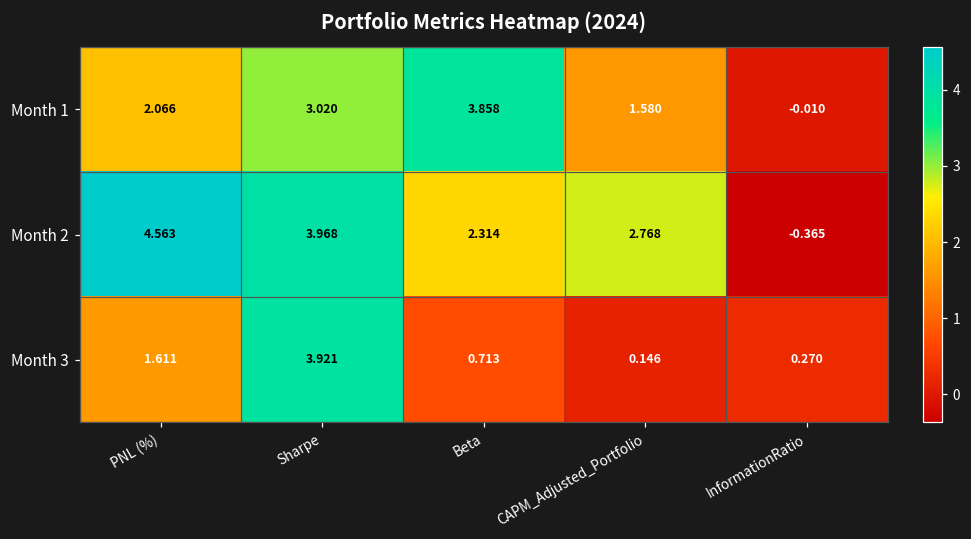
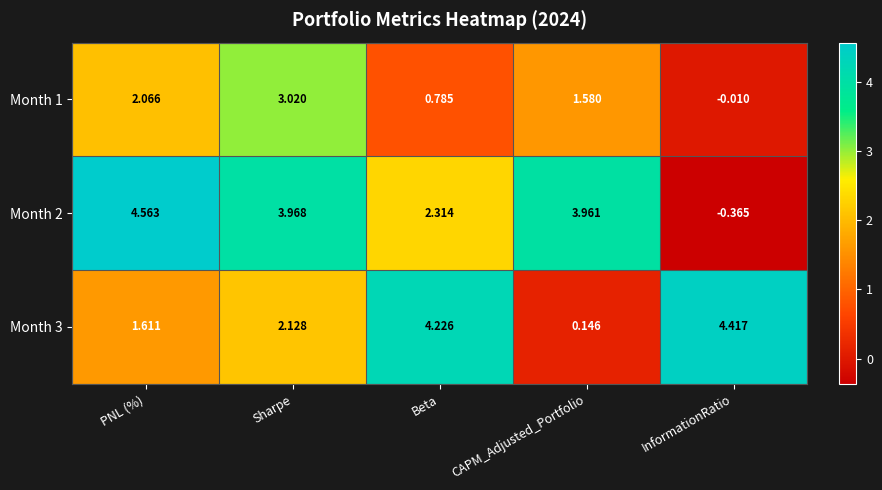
Month 1, Beta: 3.858 -> 0.785
Month 2, CAPM_Adjusted_Portfolio: 2.768 -> 3.961
Month 3, Sharpe: 3.921 -> 2.128
Month 3, Beta: 0.713 -> 4.226
Month 3, InformationRatio: 0.270 -> 4.417
